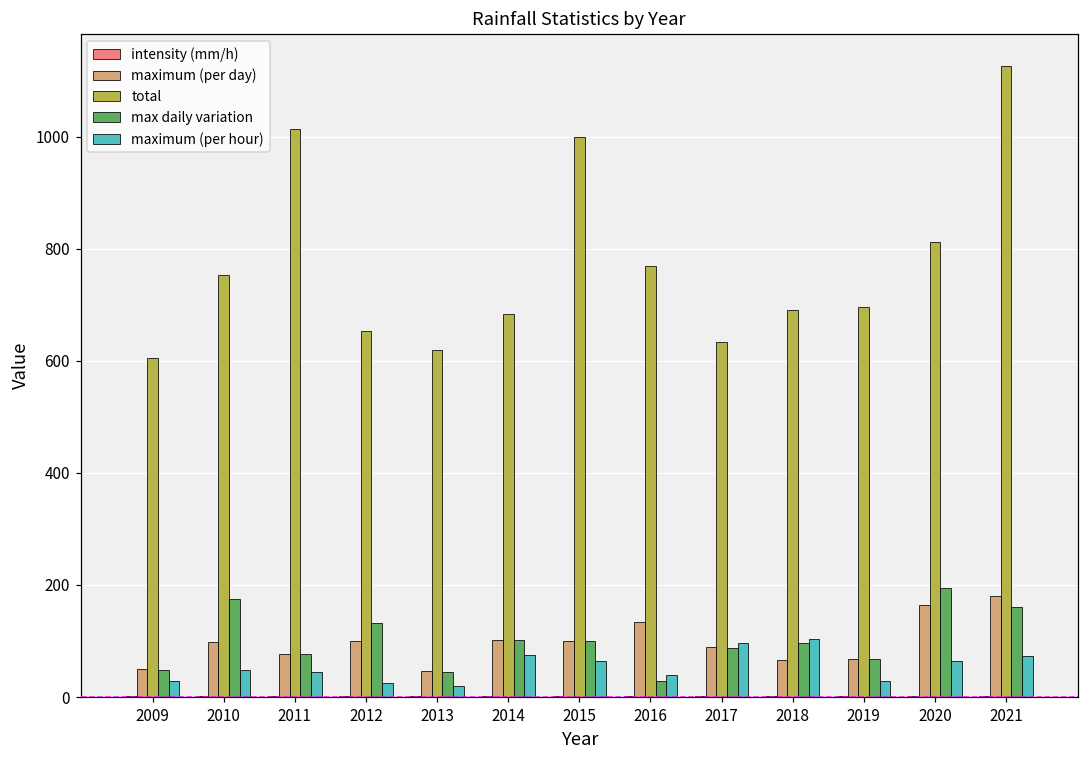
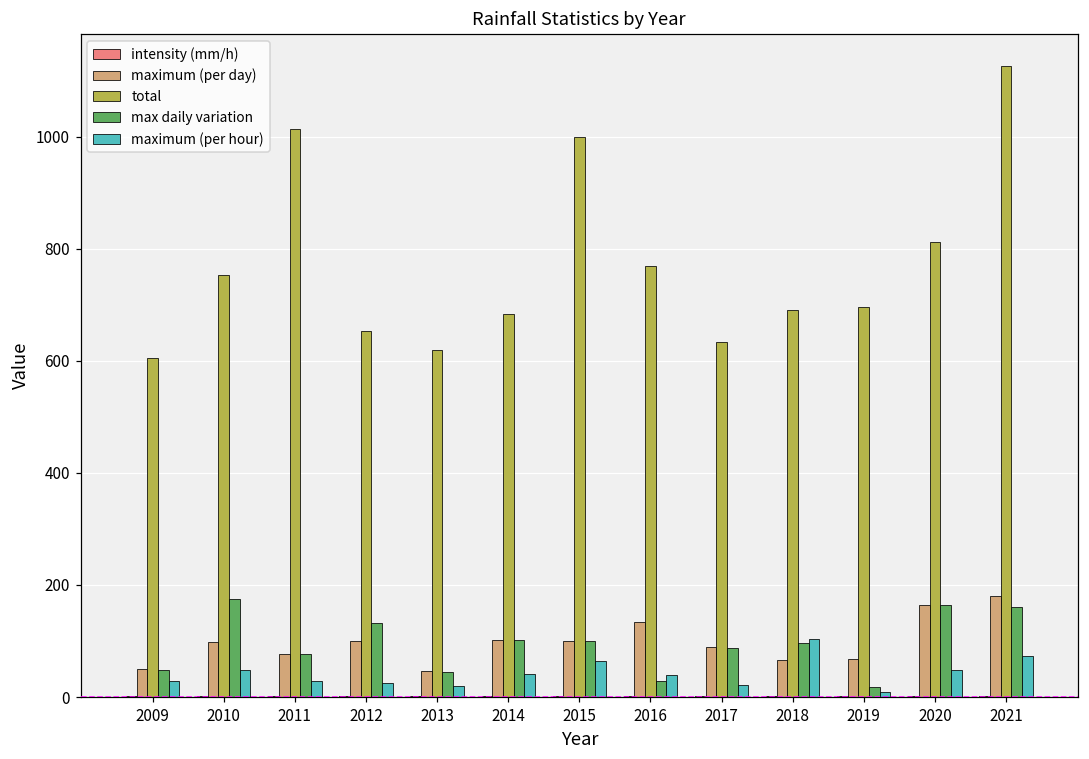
maximum (per hour), 2011: 40 -> 30
maximum (per hour), 2014: 80 -> 40
maximum (per hour), 2017: 100 -> 20
max daily variation, 2019: 70 -> 20
maximum (per hour), 2019: 30 -> 10
max daily variation, 2020: 190 -> 160
maximum (per hour), 2020: 60 -> 50
